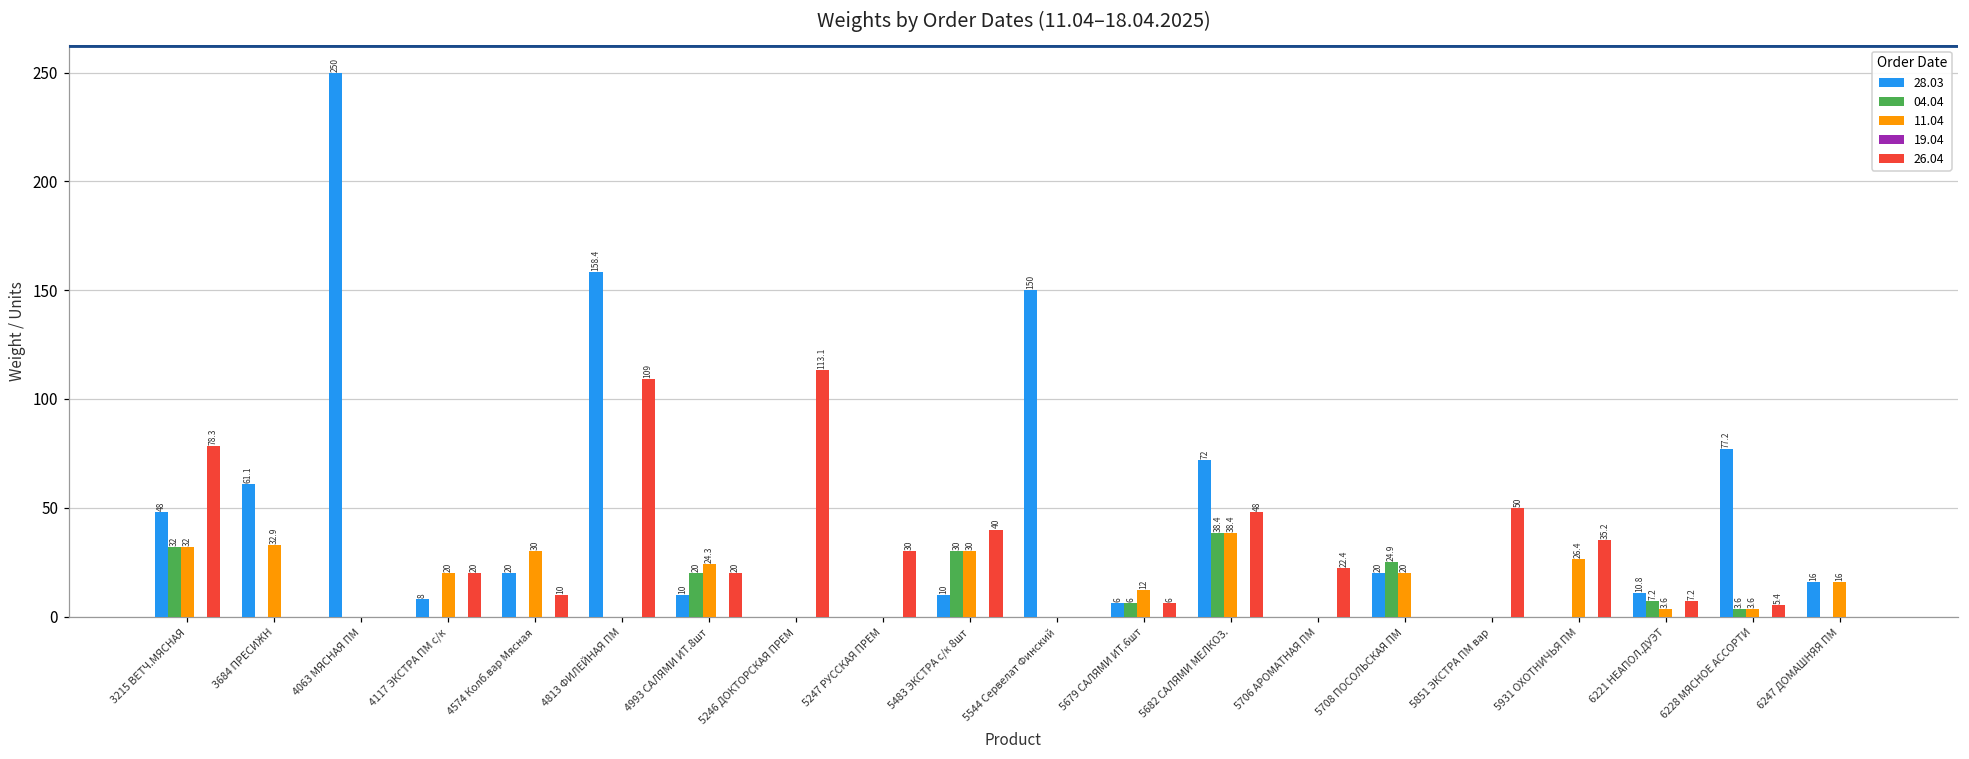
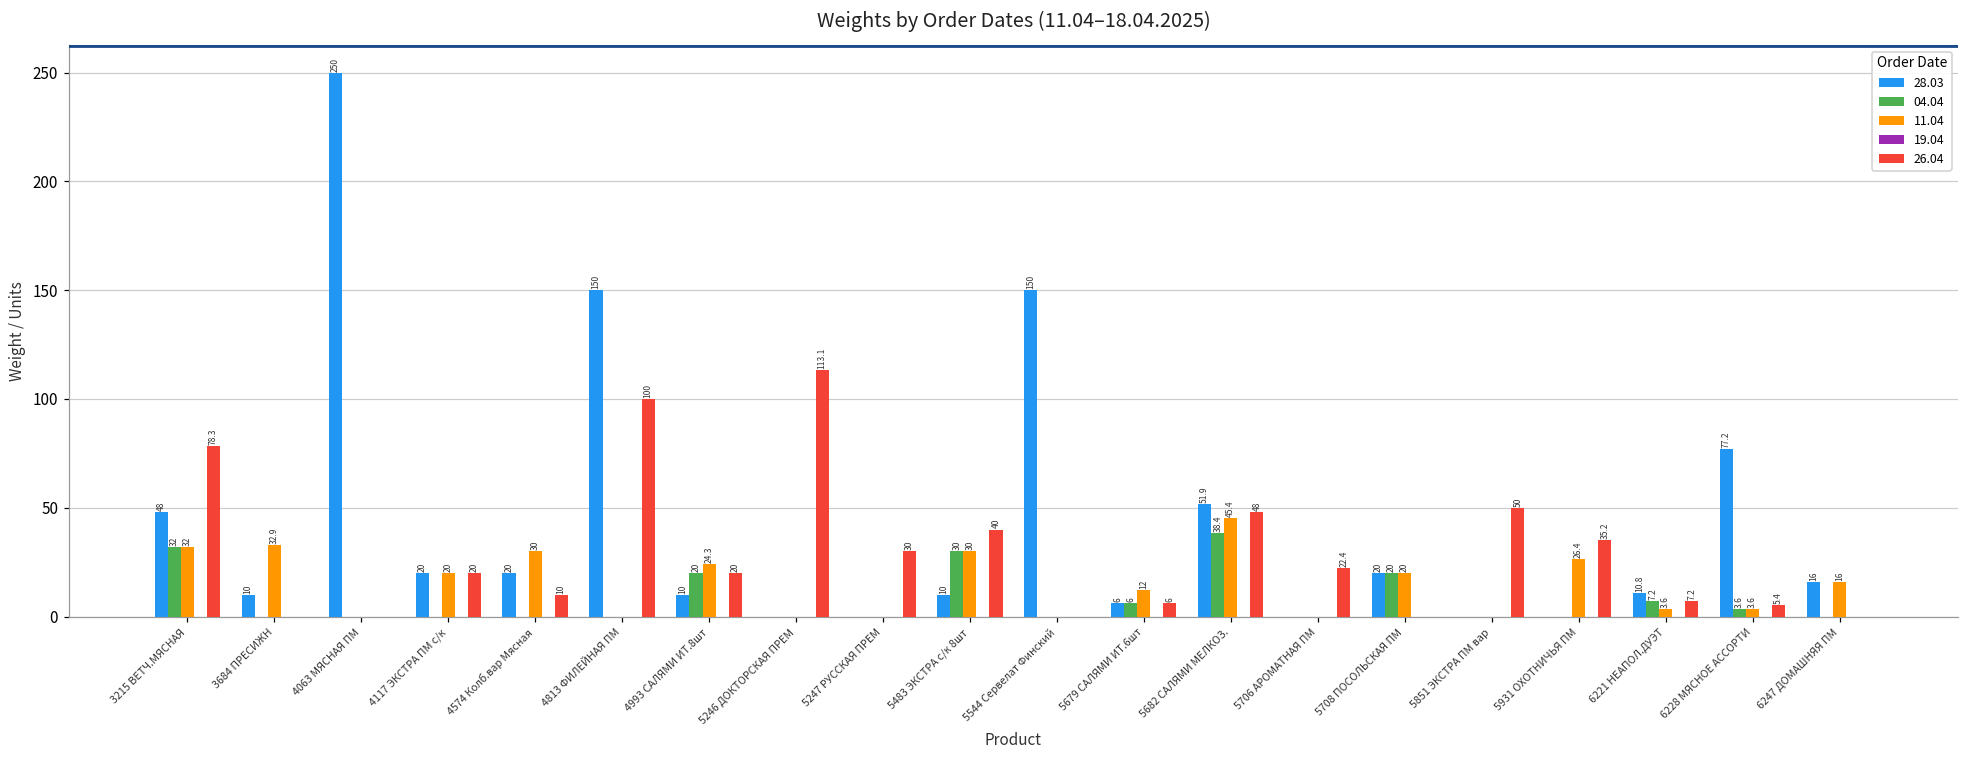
28.03, 3684 ПРЕСИЖН: 61.1 -> 10
28.03, 4117 ЭКСТРА ПМ с/к: 8 -> 20
28.03, 4813 ФИЛЕЙНАЯ ПМ: 158.4 -> 150
26.04, 4813 ФИЛЕЙНАЯ ПМ: 109 -> 100
28.03, 5682 САЛЯМИ МЕЛКОЗ.: 72 -> 51.9
11.04, 5682 САЛЯМИ МЕЛКОЗ.: 38.4 -> 45.4
04.04, 5708 ПОСОЛЬСКАЯ ПМ: 24.9 -> 20
